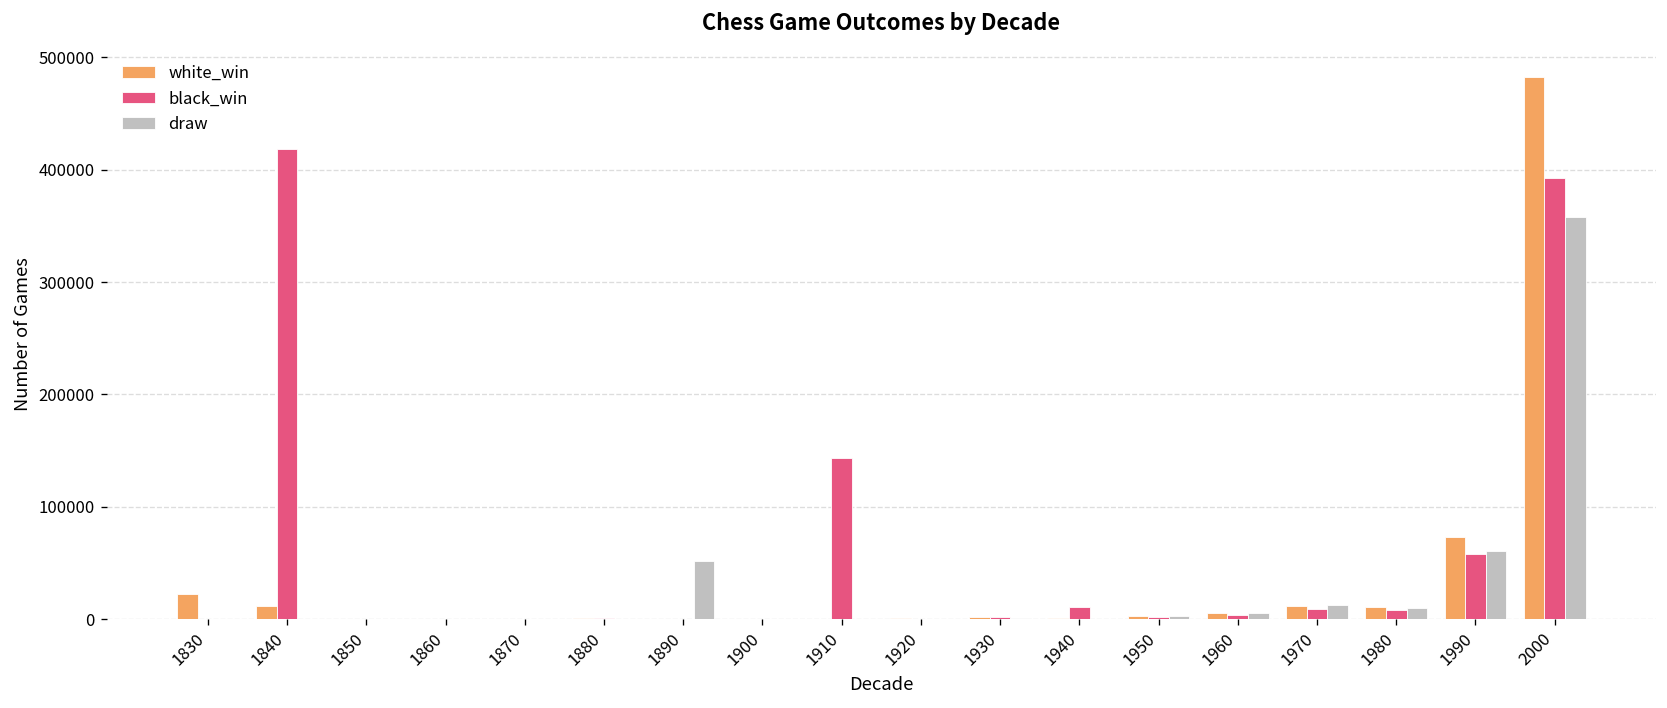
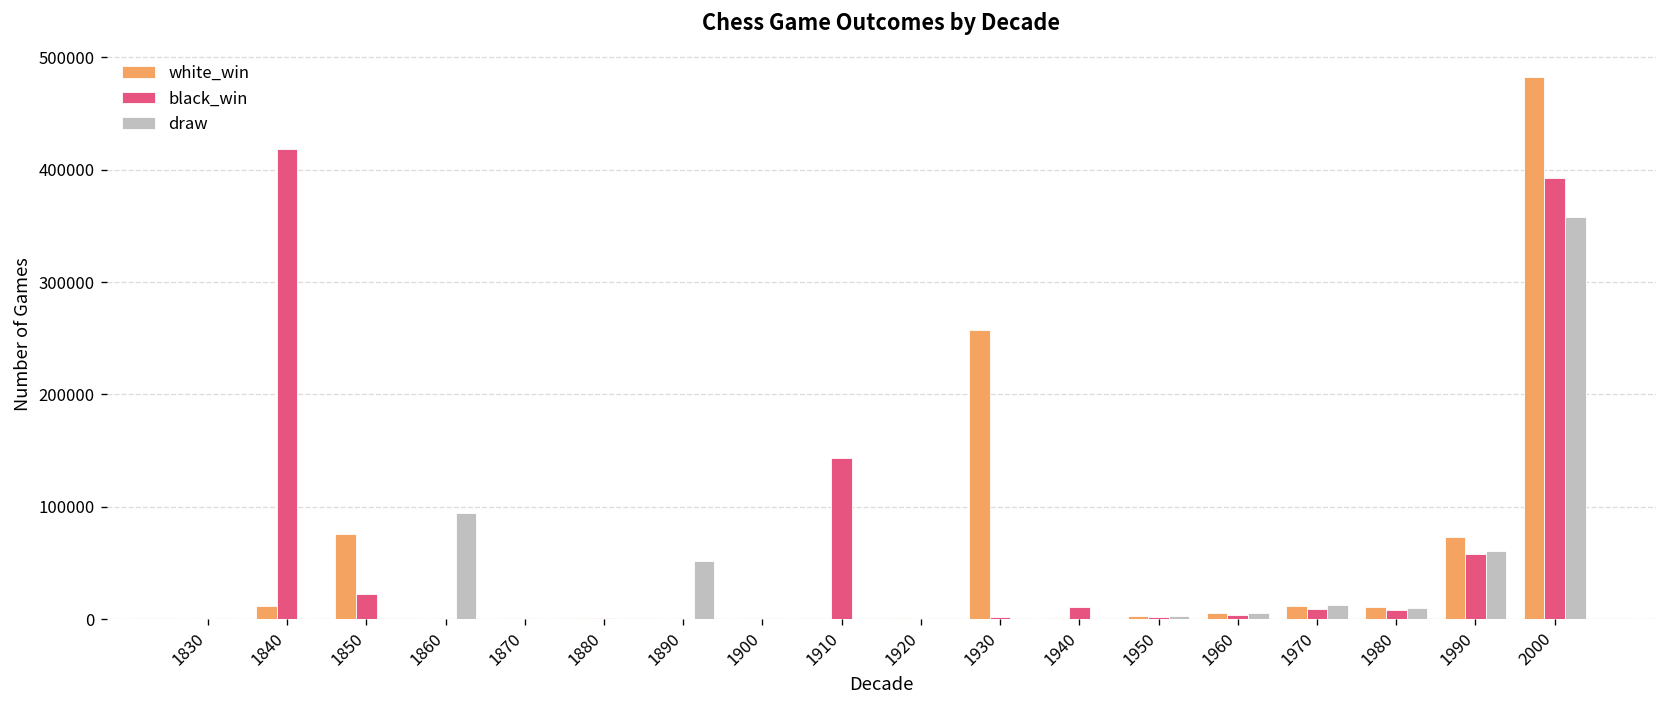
white_win, 1830: 20000 -> 0
white_win, 1850: 0 -> 80000
black_win, 1850: 0 -> 20000
draw, 1860: 0 -> 90000
white_win, 1930: 0 -> 260000
